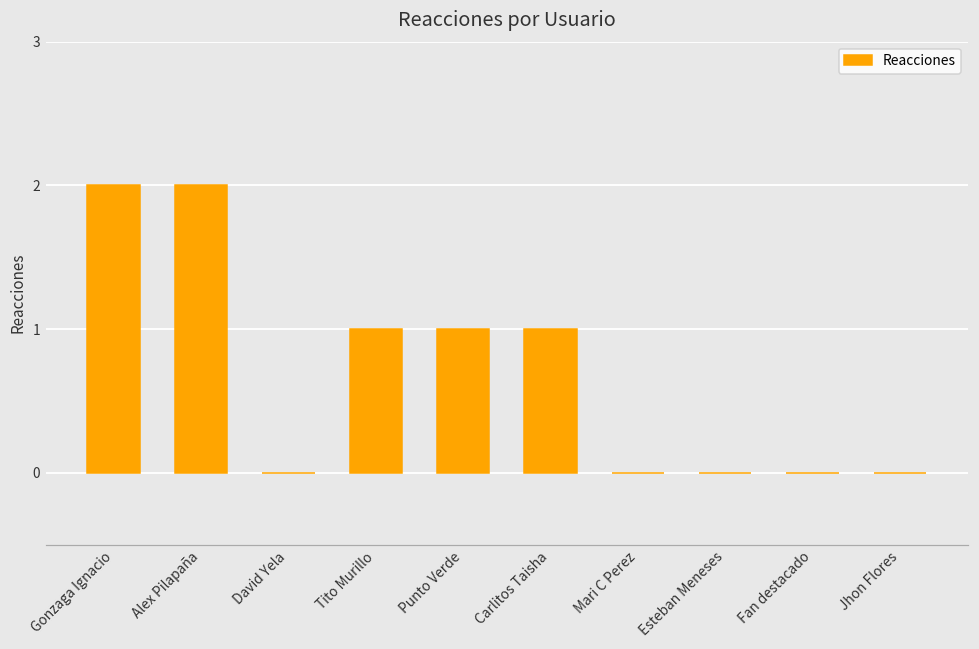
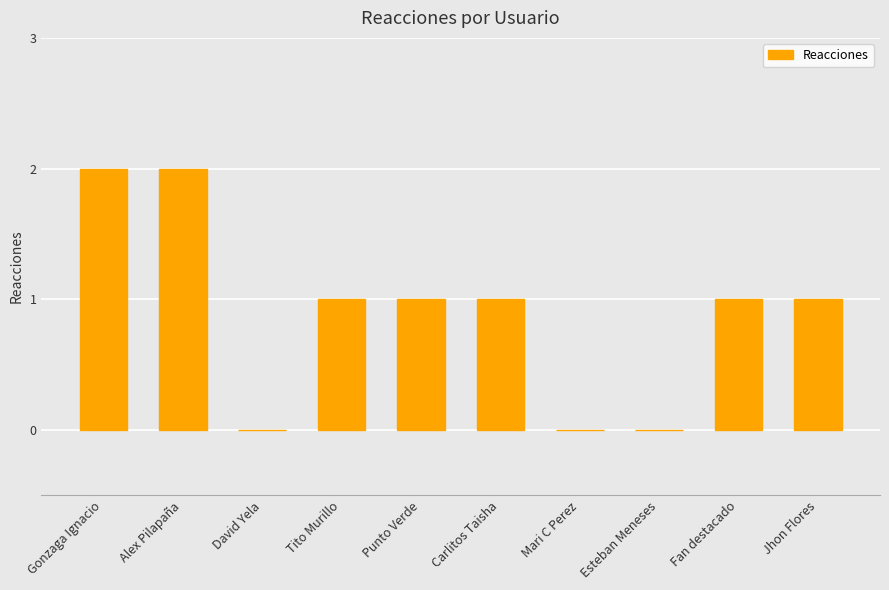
Fan destacado: 0 -> 1
Jhon Flores: 0 -> 1
